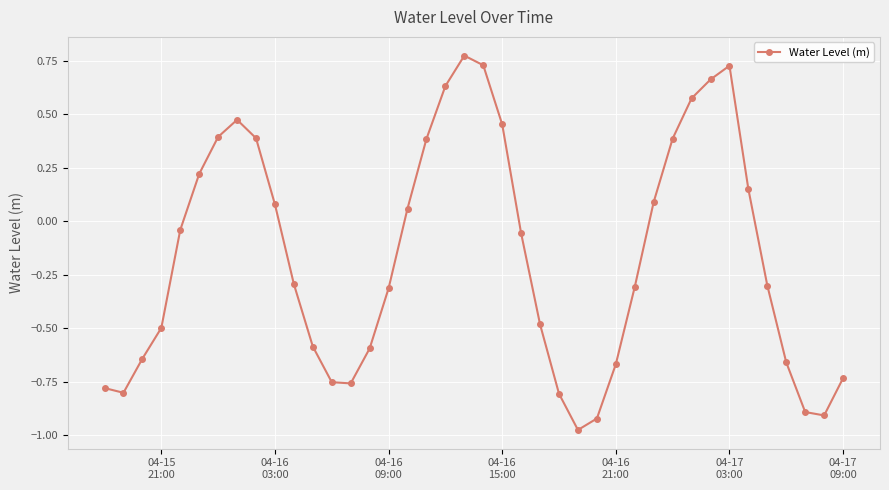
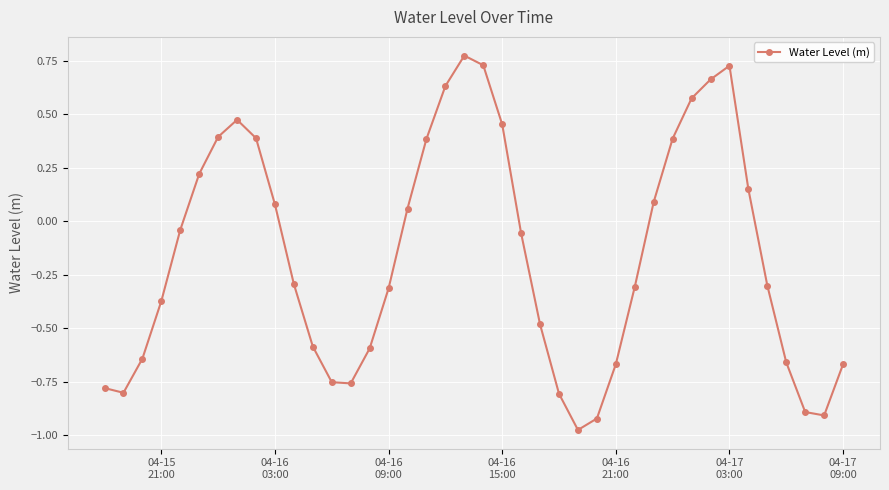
04-15 21:00: -0.50 -> -0.37
04-17 09:00: -0.73 -> -0.67
